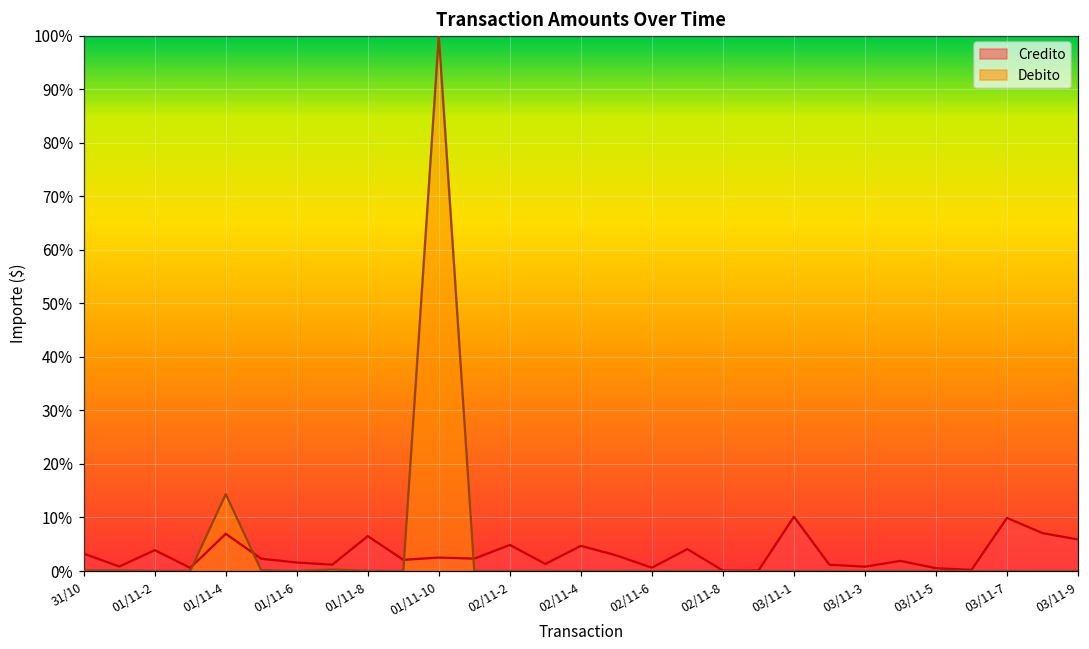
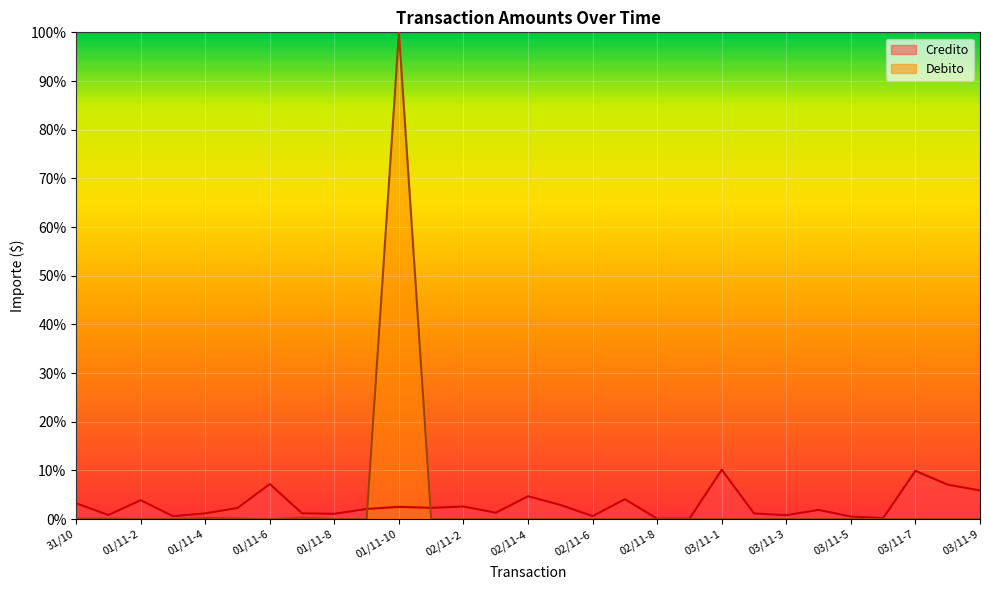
Credito, 01/11-4: 7% -> 1%
Debito, 01/11-4: 14% -> 0%
Credito, 01/11-6: 2% -> 7%
Credito, 01/11-8: 7% -> 1%
Credito, 02/11-2: 5% -> 3%
